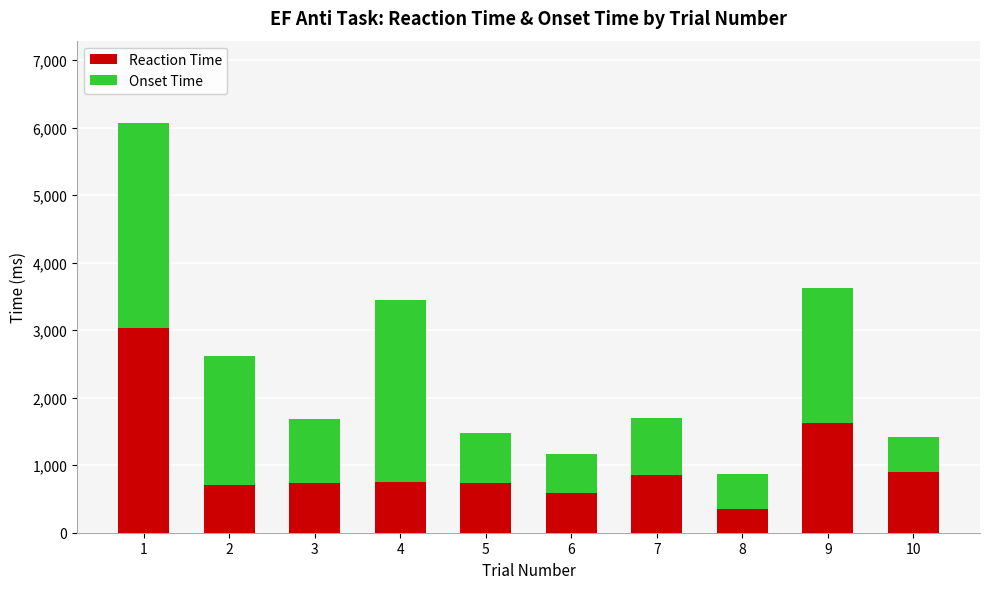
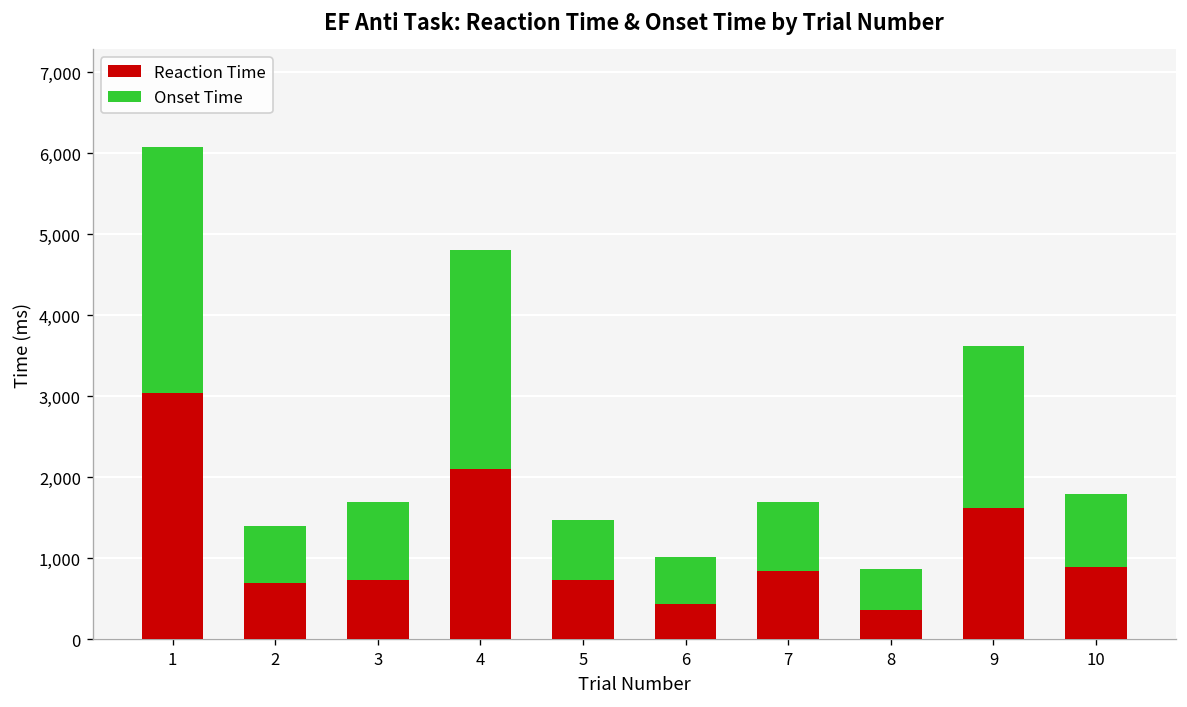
Onset Time, 2: 1,900 -> 700
Reaction Time, 4: 800 -> 2,100
Reaction Time, 6: 600 -> 400
Onset Time, 10: 500 -> 900
